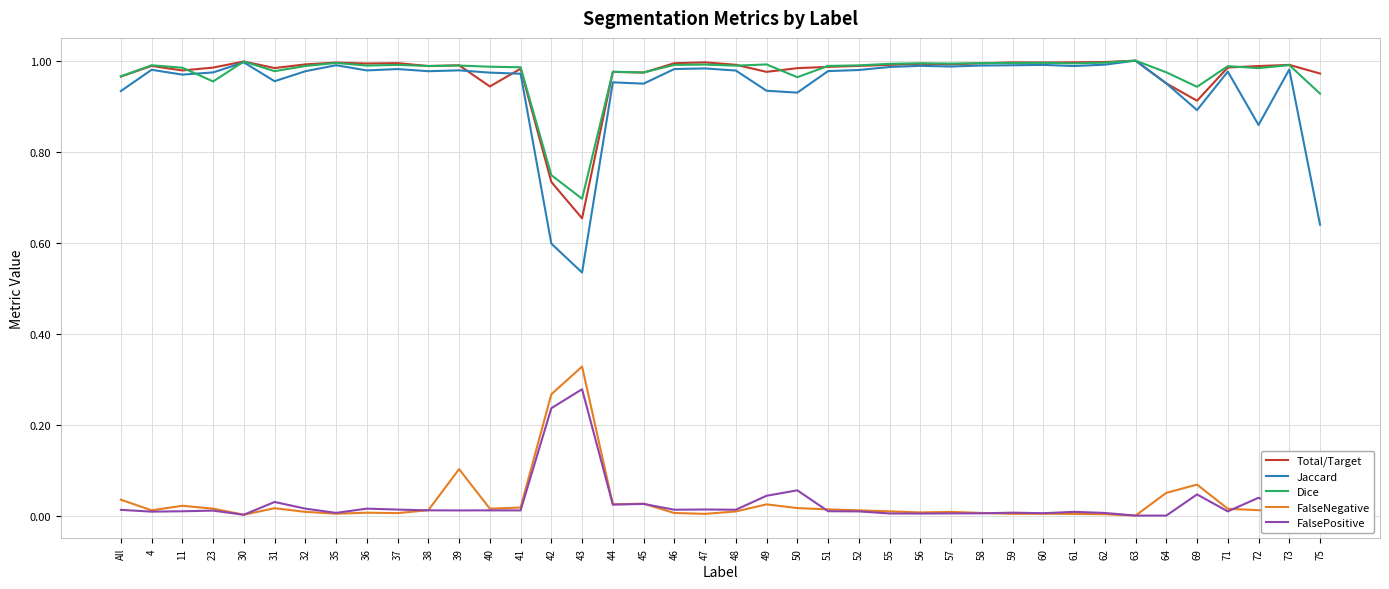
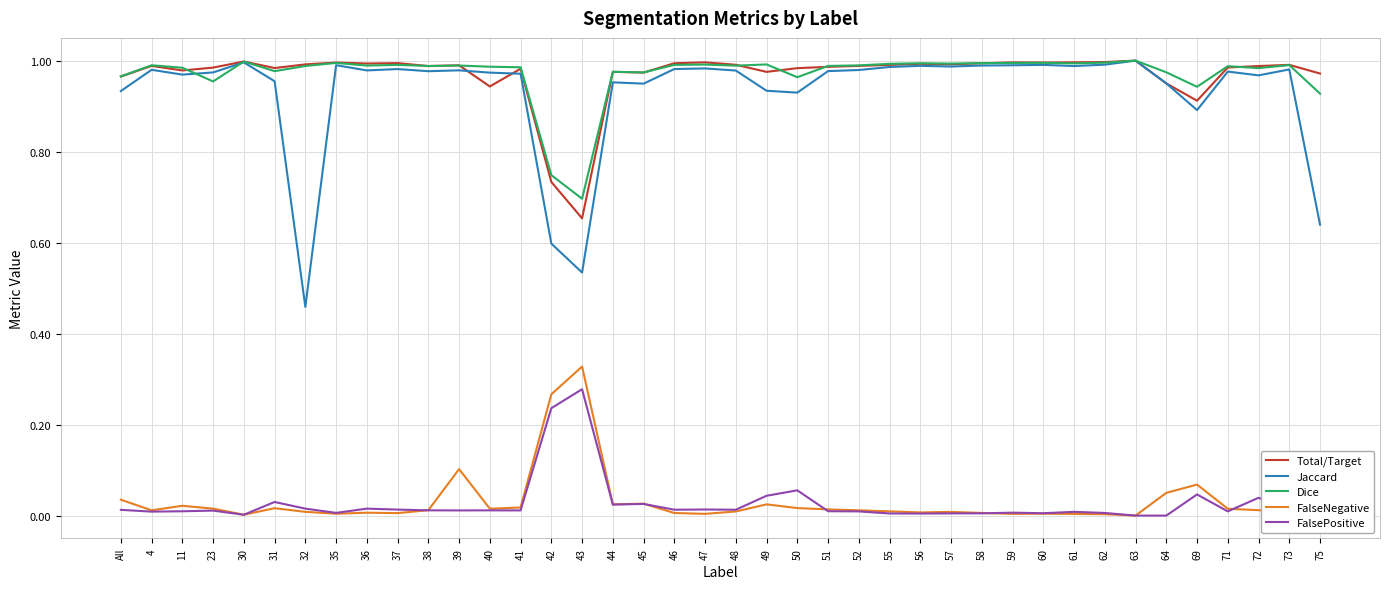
Jaccard, 32: 0.98 -> 0.46
Jaccard, 72: 0.86 -> 0.97
